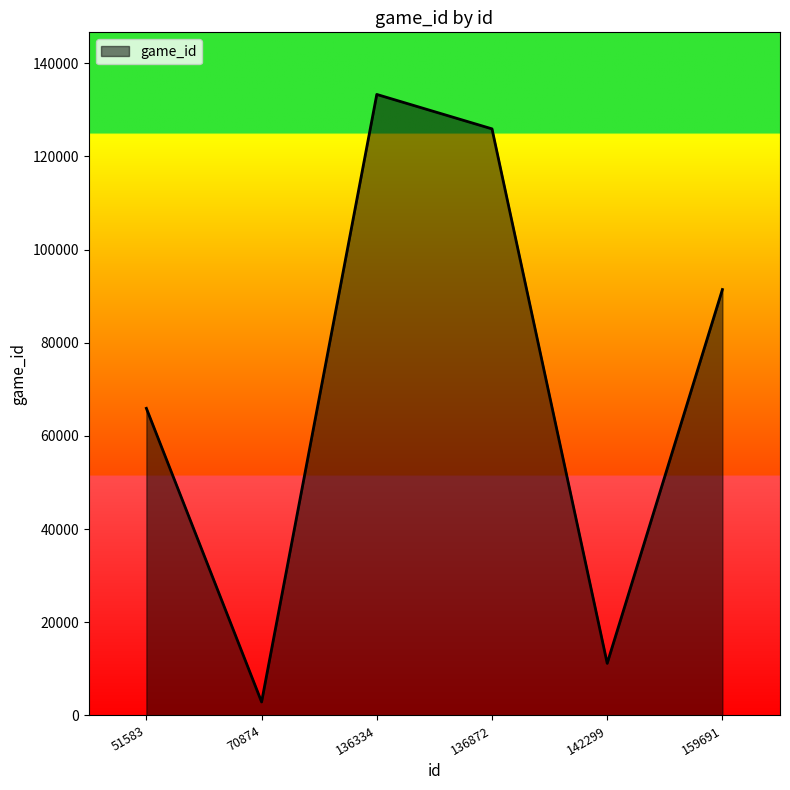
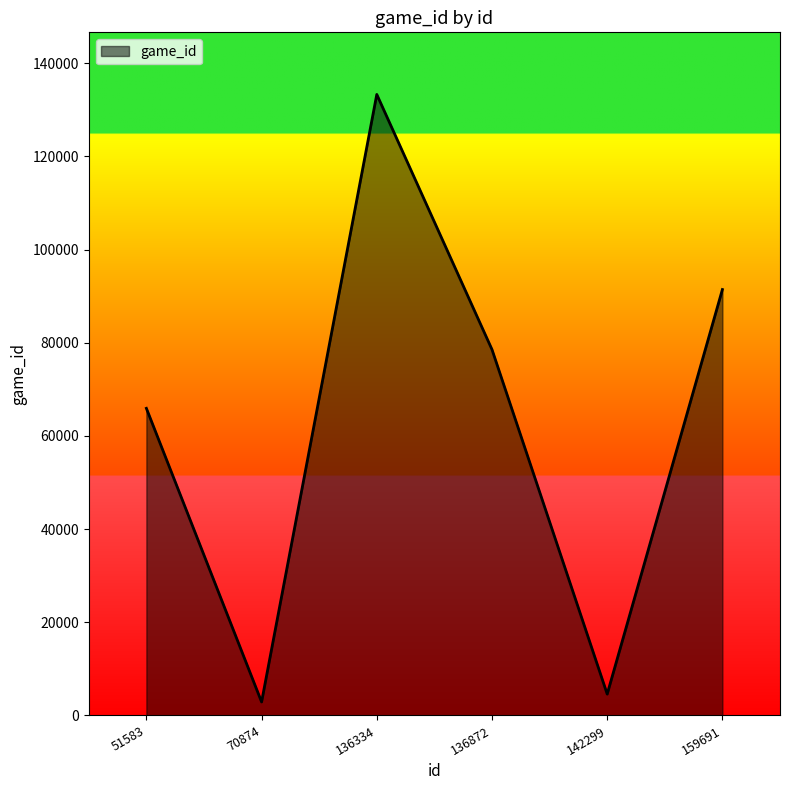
136872: 126000 -> 79000
142299: 11000 -> 5000
